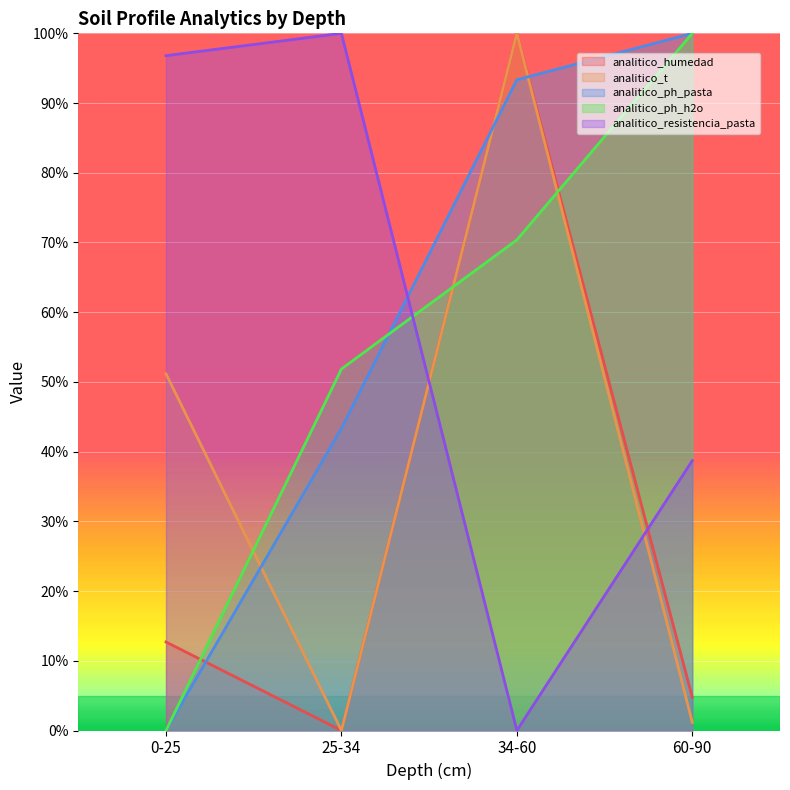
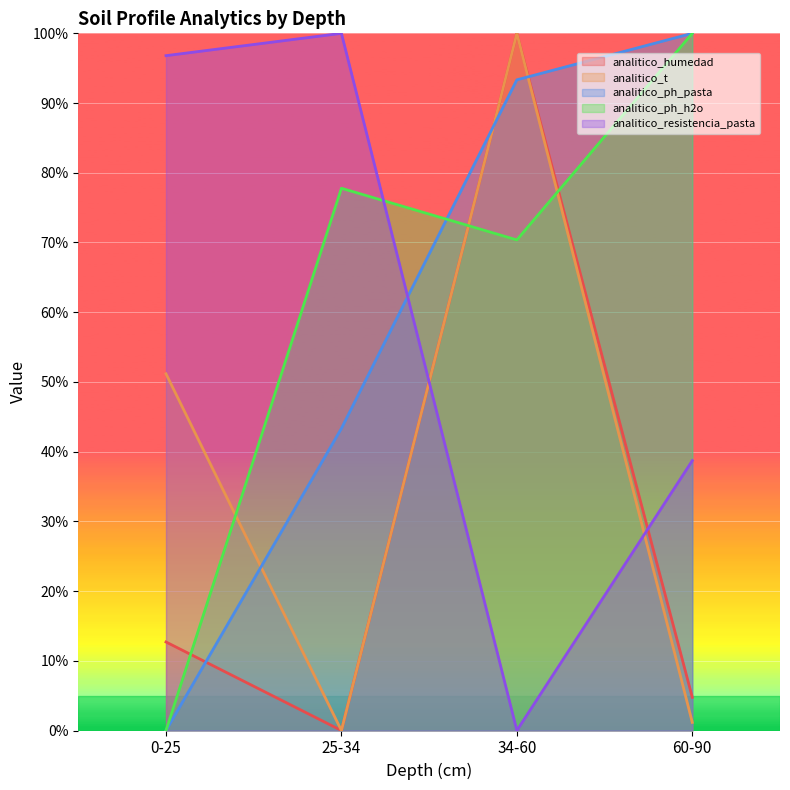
analitico_ph_h2o, 25-34: 52% -> 78%
